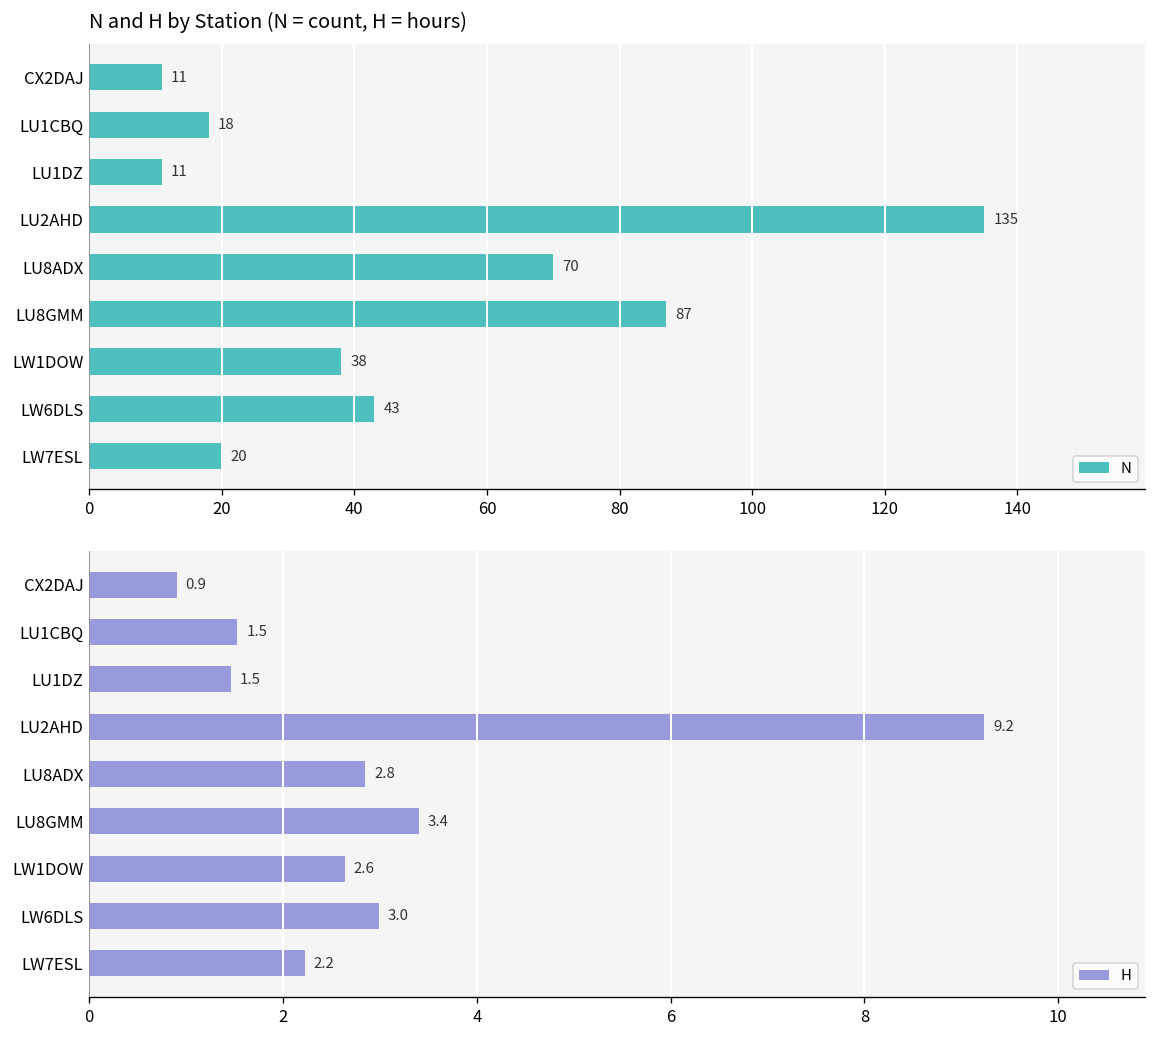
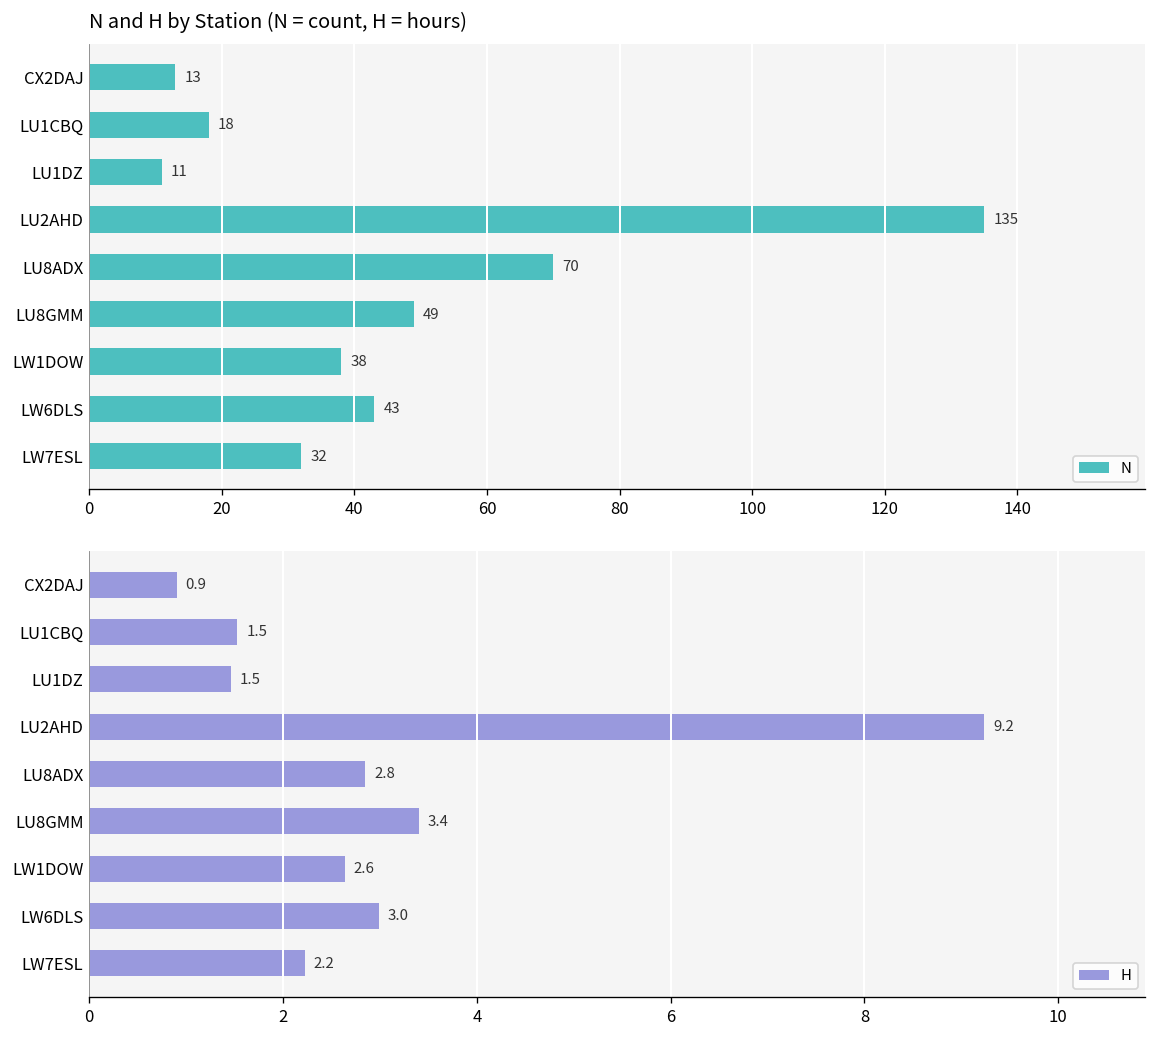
N and H by Station (N = count, H = hours), CX2DAJ: 11 -> 13
N and H by Station (N = count, H = hours), LU8GMM: 87 -> 49
N and H by Station (N = count, H = hours), LW7ESL: 20 -> 32
